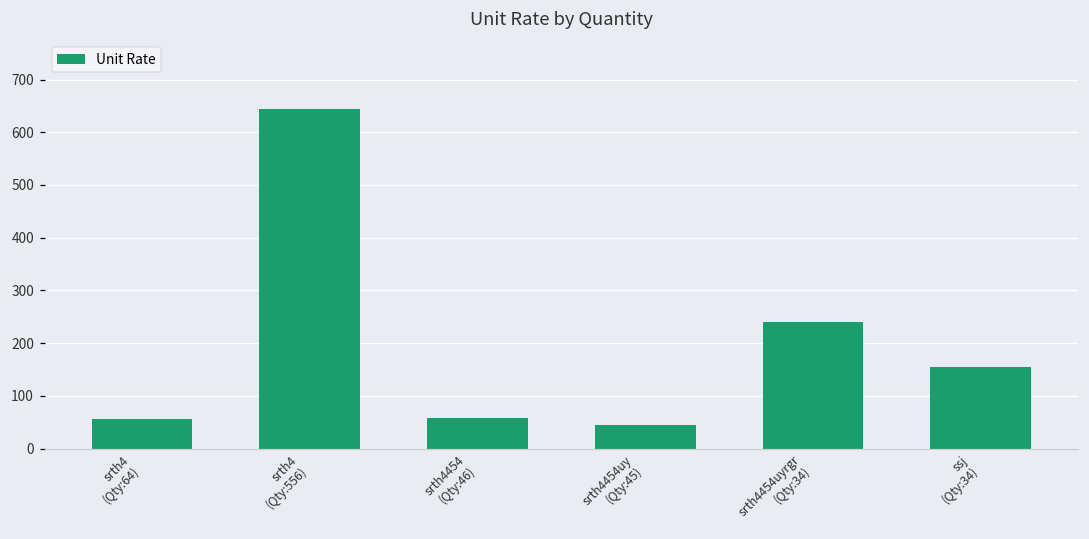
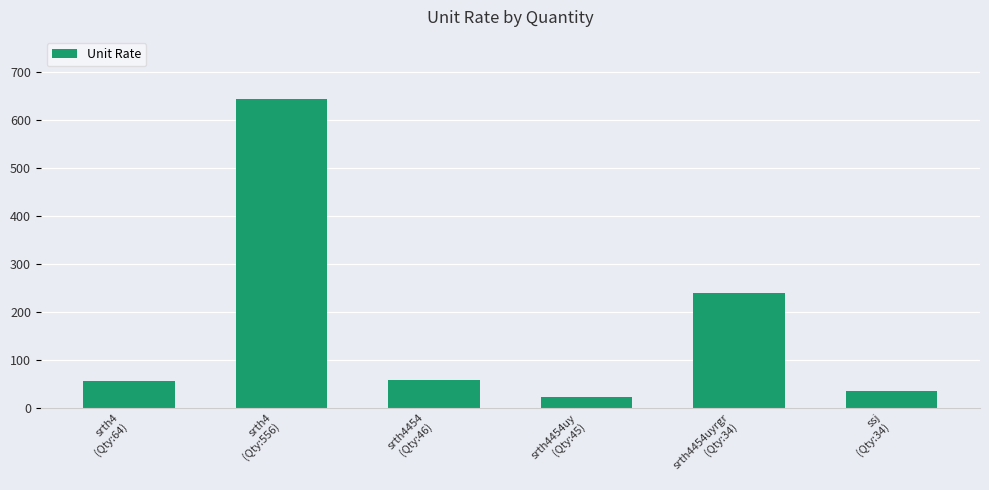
srth4454uy (Qty:45): 40 -> 20
ssj (Qty:34): 160 -> 40
